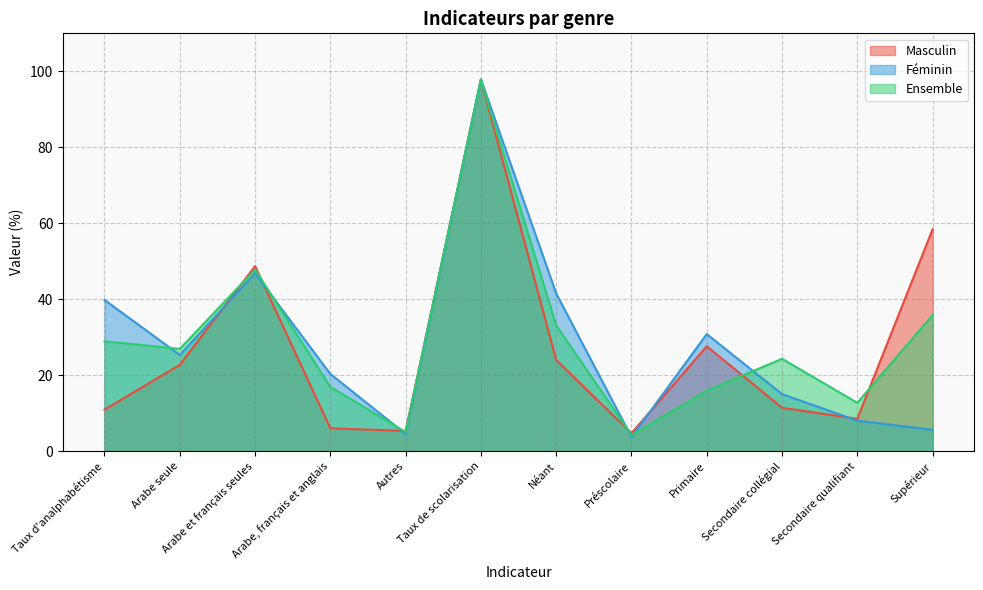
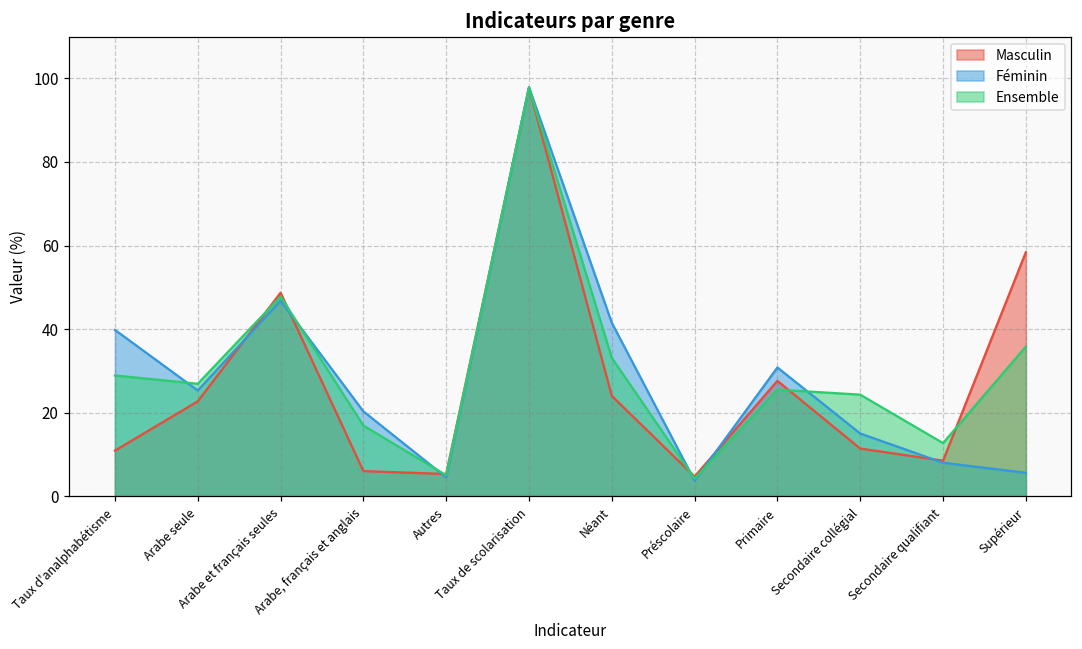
Ensemble, Primaire: 16 -> 26
